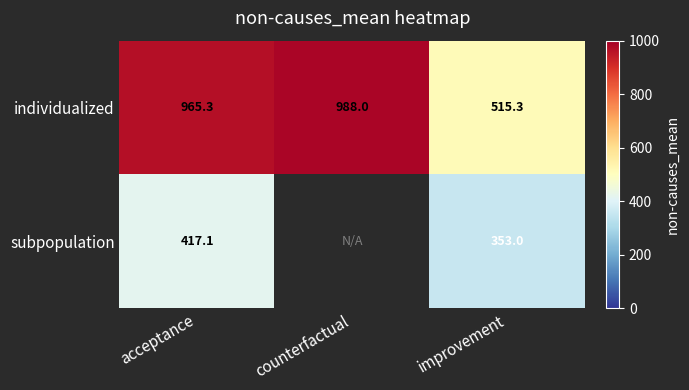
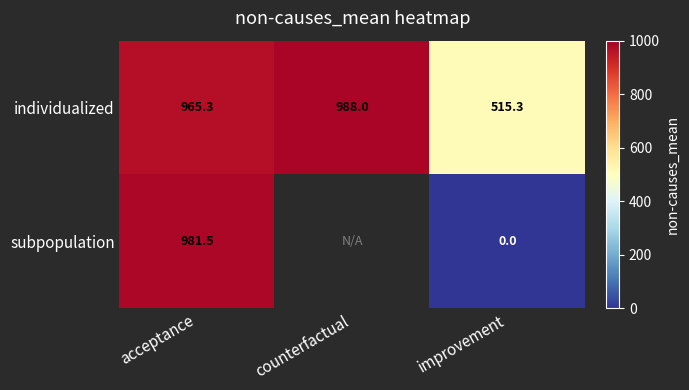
subpopulation, acceptance: 417.1 -> 981.5
subpopulation, improvement: 353.0 -> 0.0
